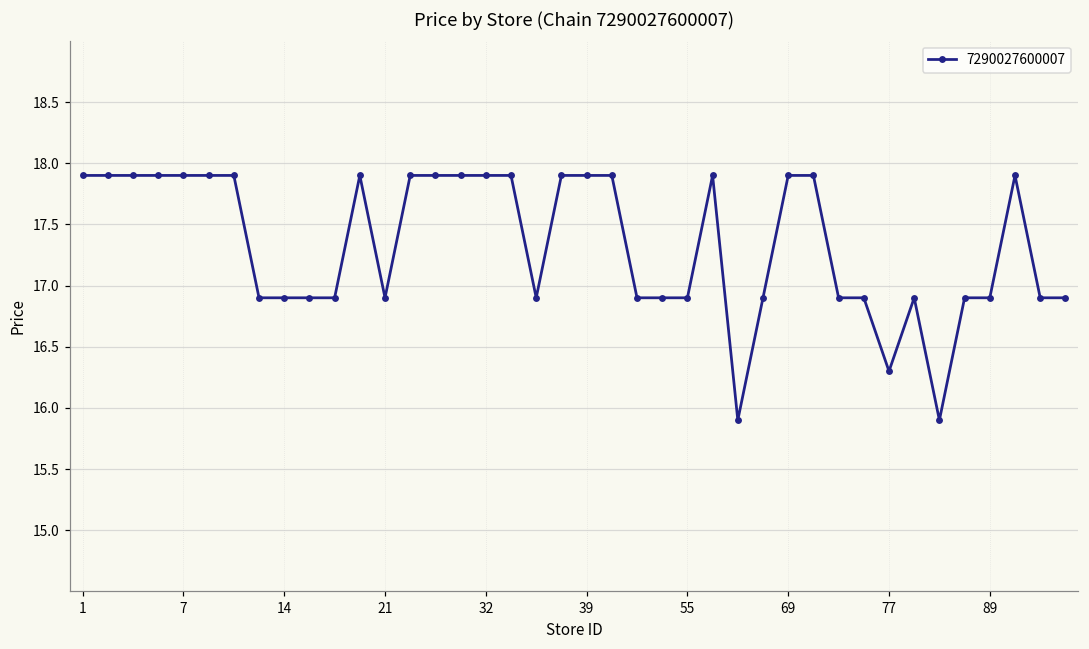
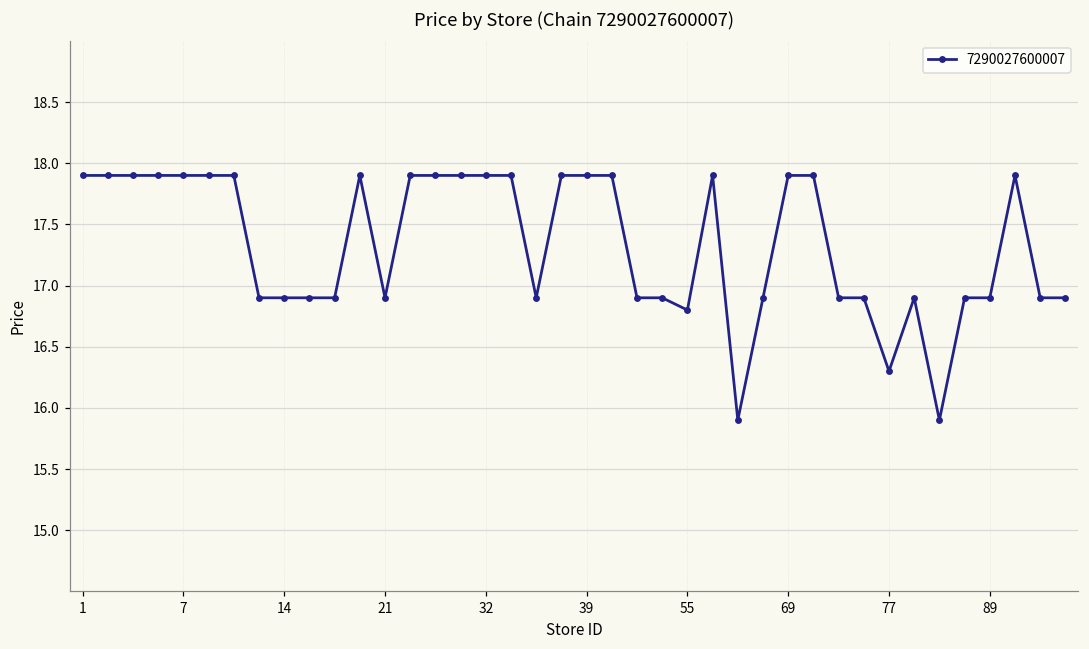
55: 16.9 -> 16.8
